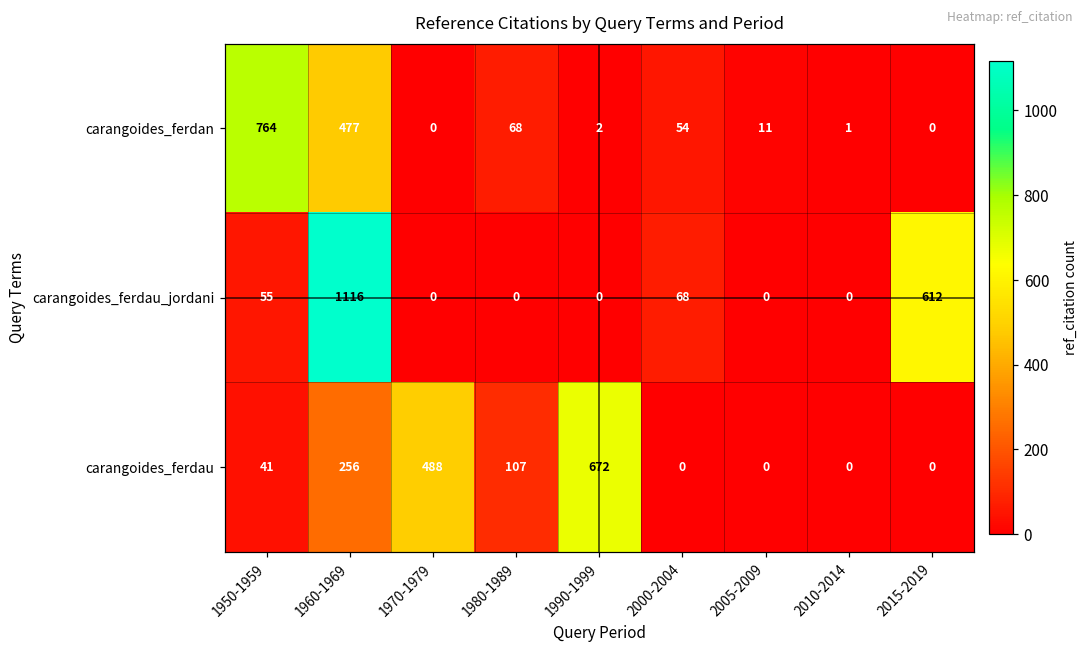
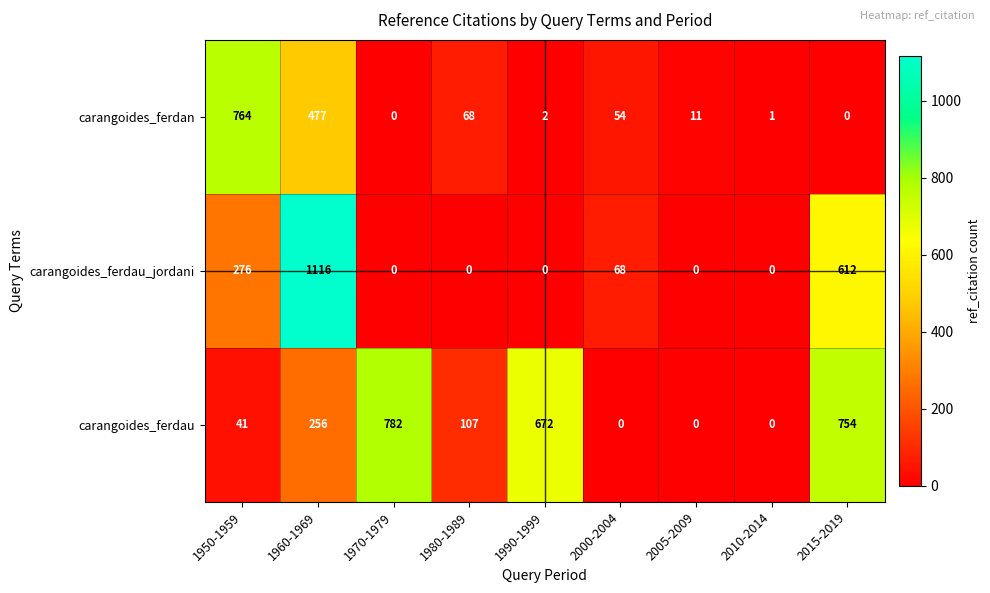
carangoides_ferdau_jordani, 1950-1959: 55 -> 276
carangoides_ferdau, 1970-1979: 488 -> 782
carangoides_ferdau, 2015-2019: 0 -> 754
